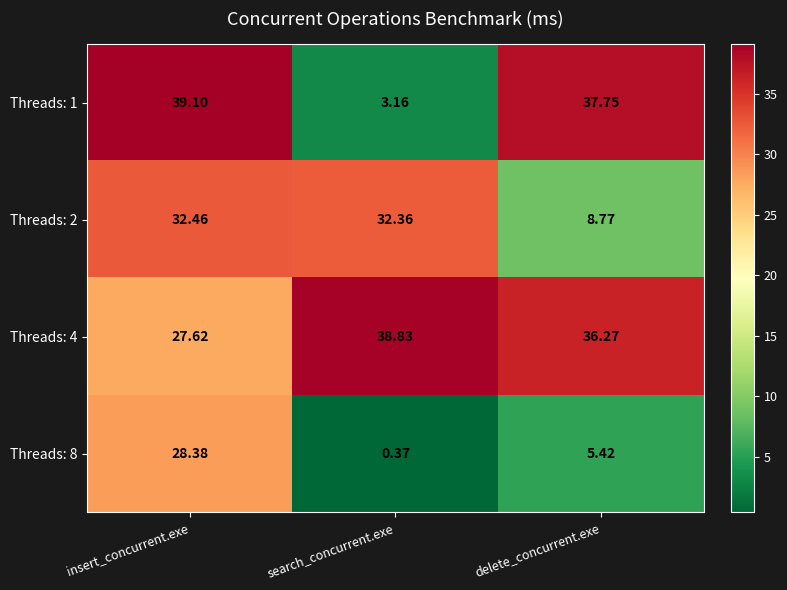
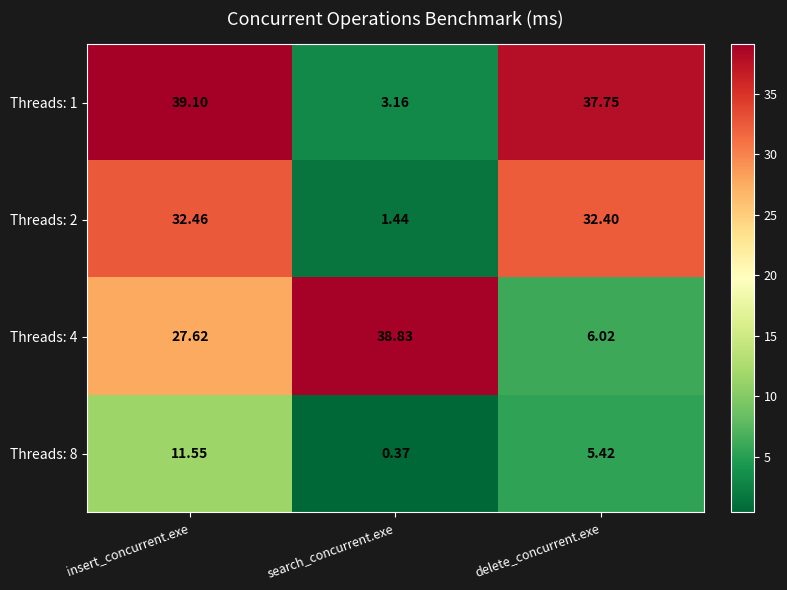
Threads: 2, search_concurrent.exe: 32.36 -> 1.44
Threads: 2, delete_concurrent.exe: 8.77 -> 32.40
Threads: 4, delete_concurrent.exe: 36.27 -> 6.02
Threads: 8, insert_concurrent.exe: 28.38 -> 11.55
